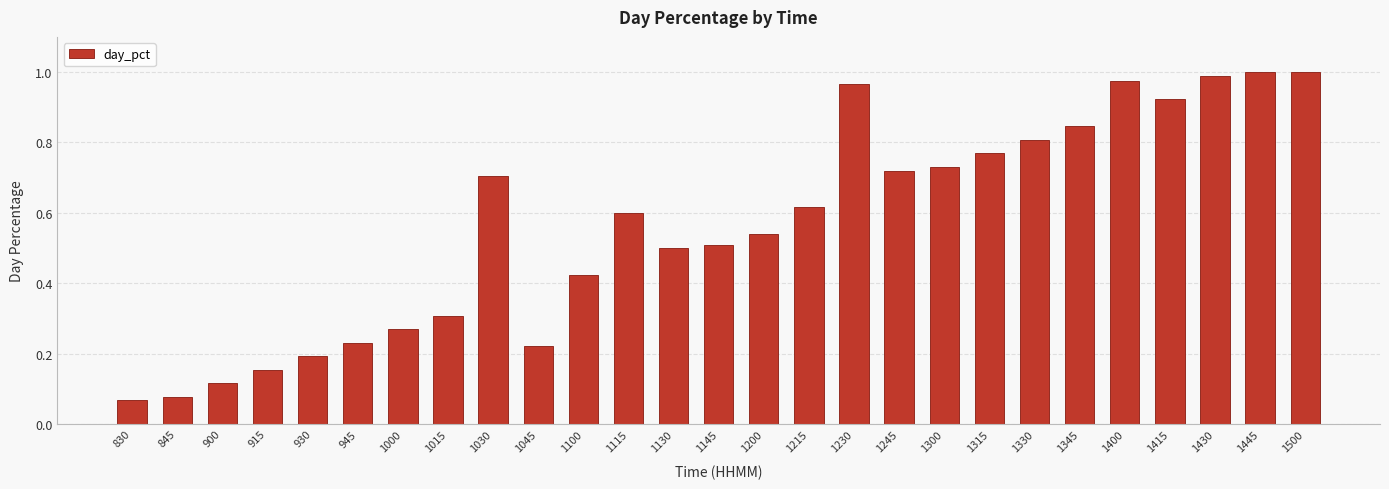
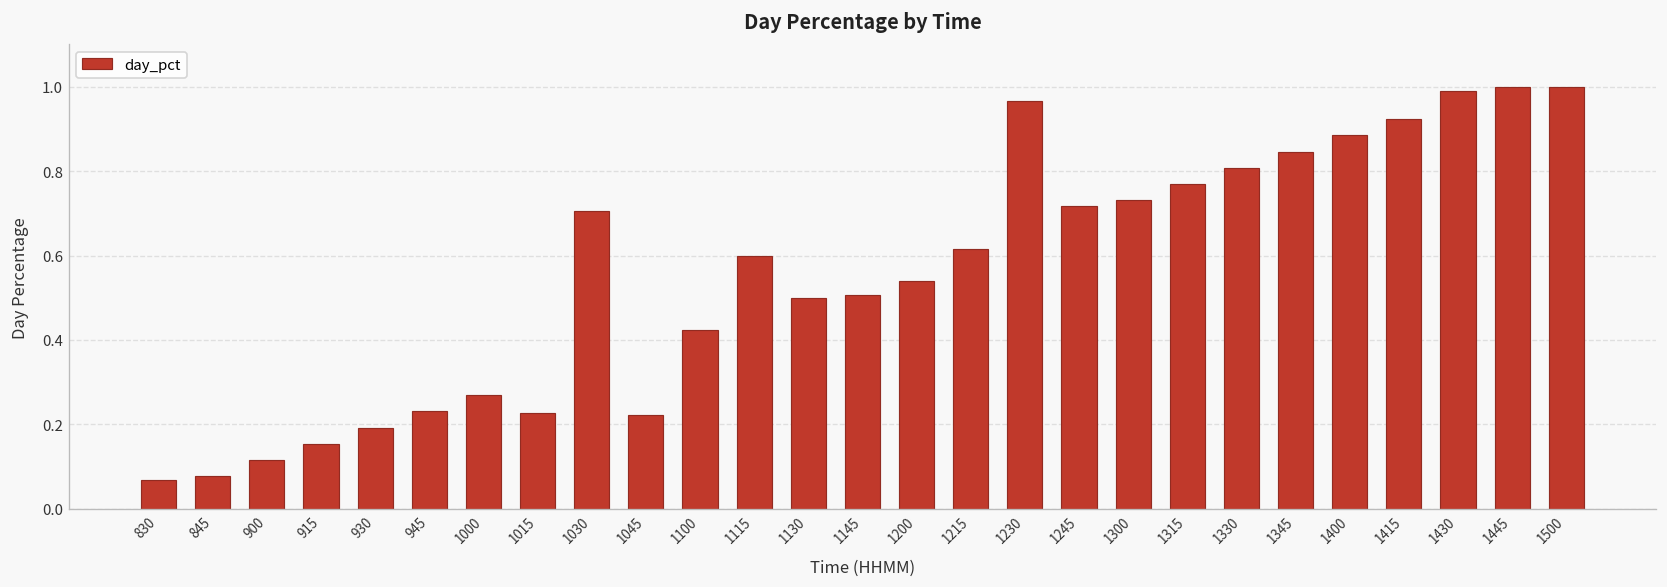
1015: 0.31 -> 0.23
1400: 0.97 -> 0.88
